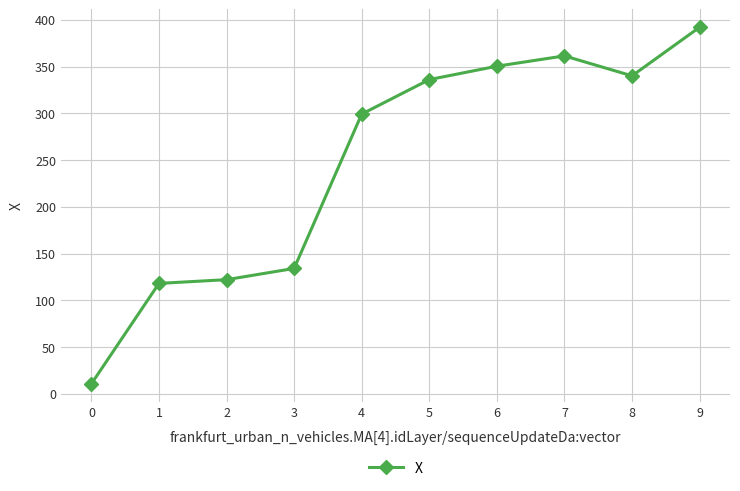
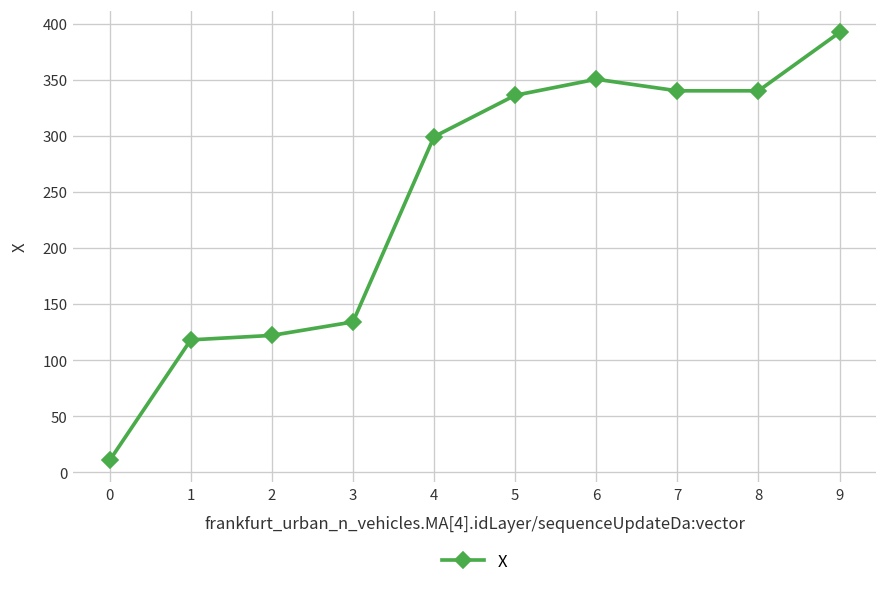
7: 360 -> 340
